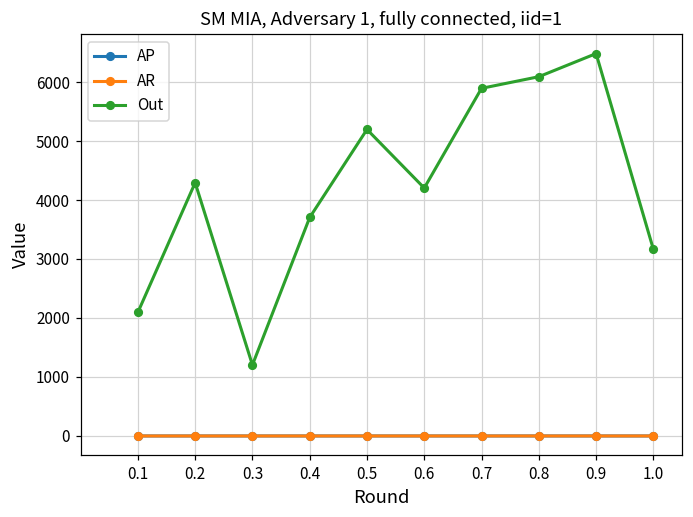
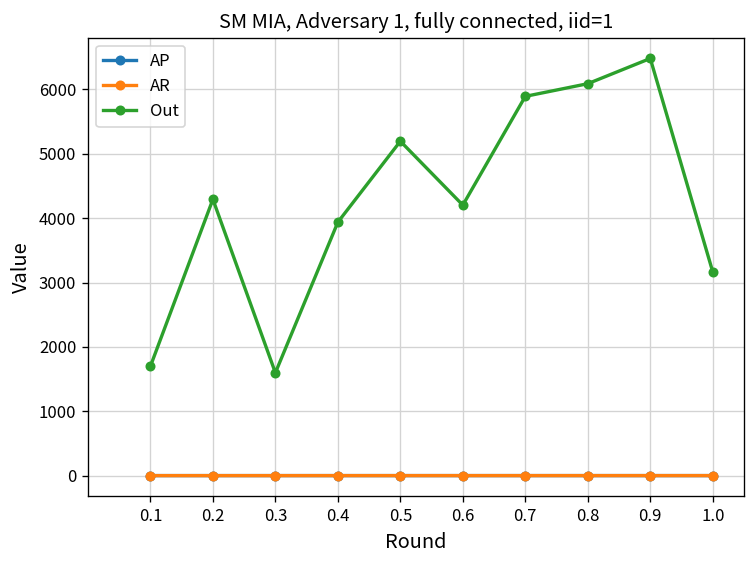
Out, 0.1: 2100 -> 1700
Out, 0.3: 1200 -> 1600
Out, 0.4: 3700 -> 3900
